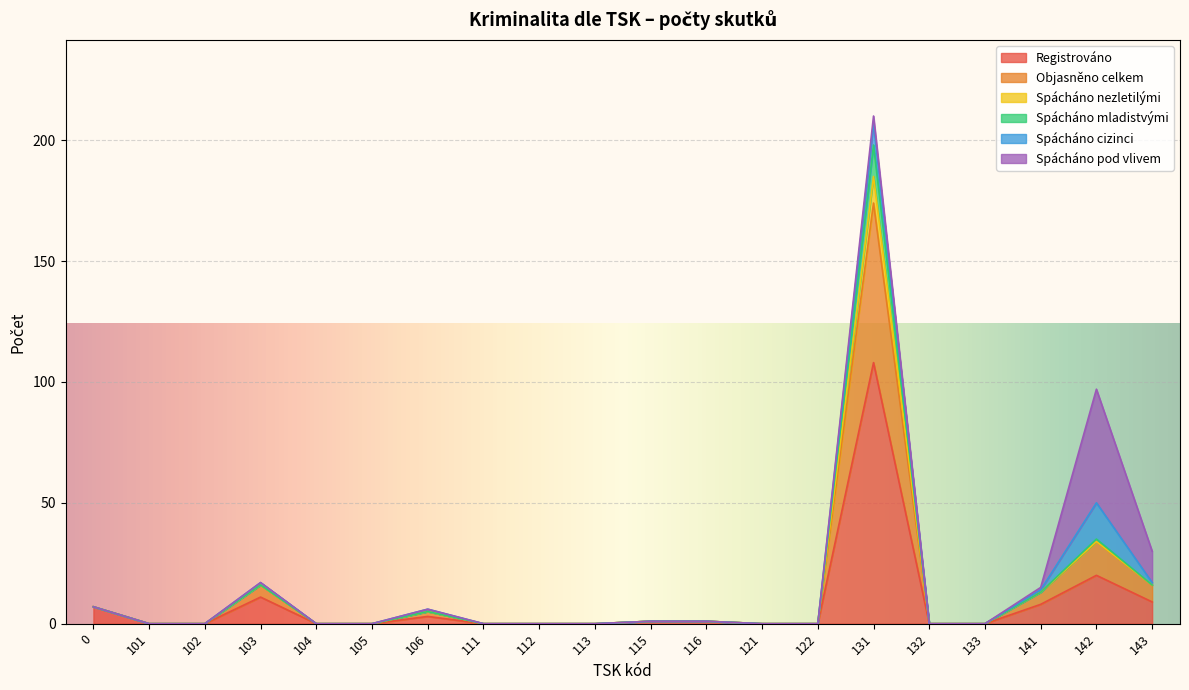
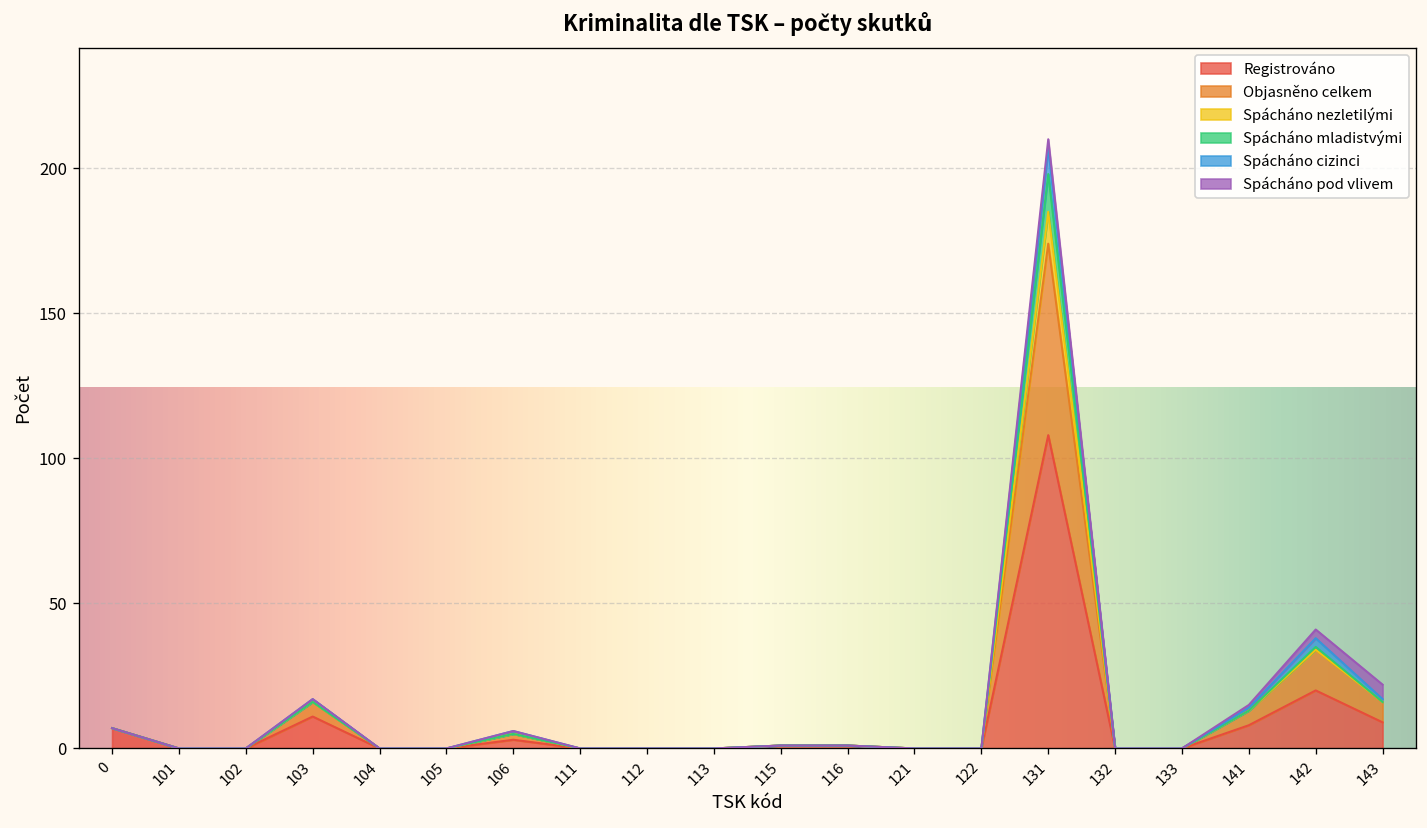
Spácháno cizinci, 142: 15 -> 3
Spácháno pod vlivem, 142: 47 -> 3
Spácháno pod vlivem, 143: 13 -> 5
